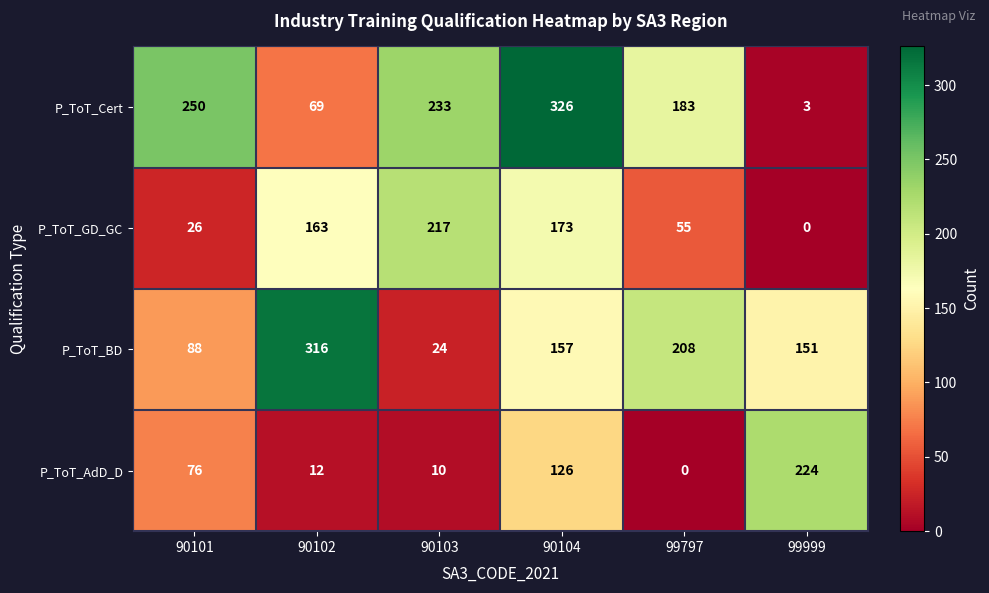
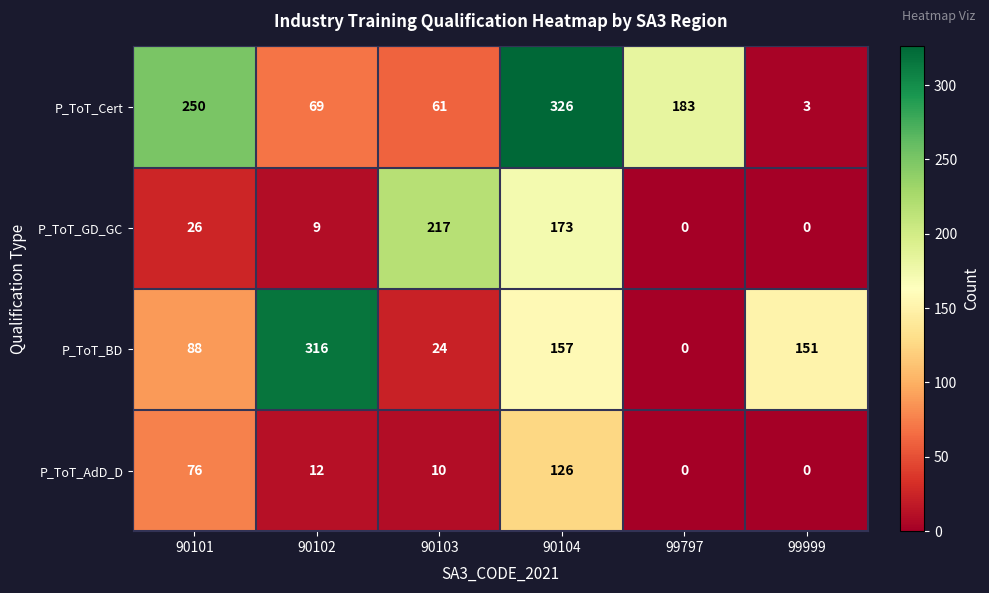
P_ToT_Cert, 90103: 233 -> 61
P_ToT_GD_GC, 90102: 163 -> 9
P_ToT_GD_GC, 99797: 55 -> 0
P_ToT_BD, 99797: 208 -> 0
P_ToT_AdD_D, 99999: 224 -> 0
